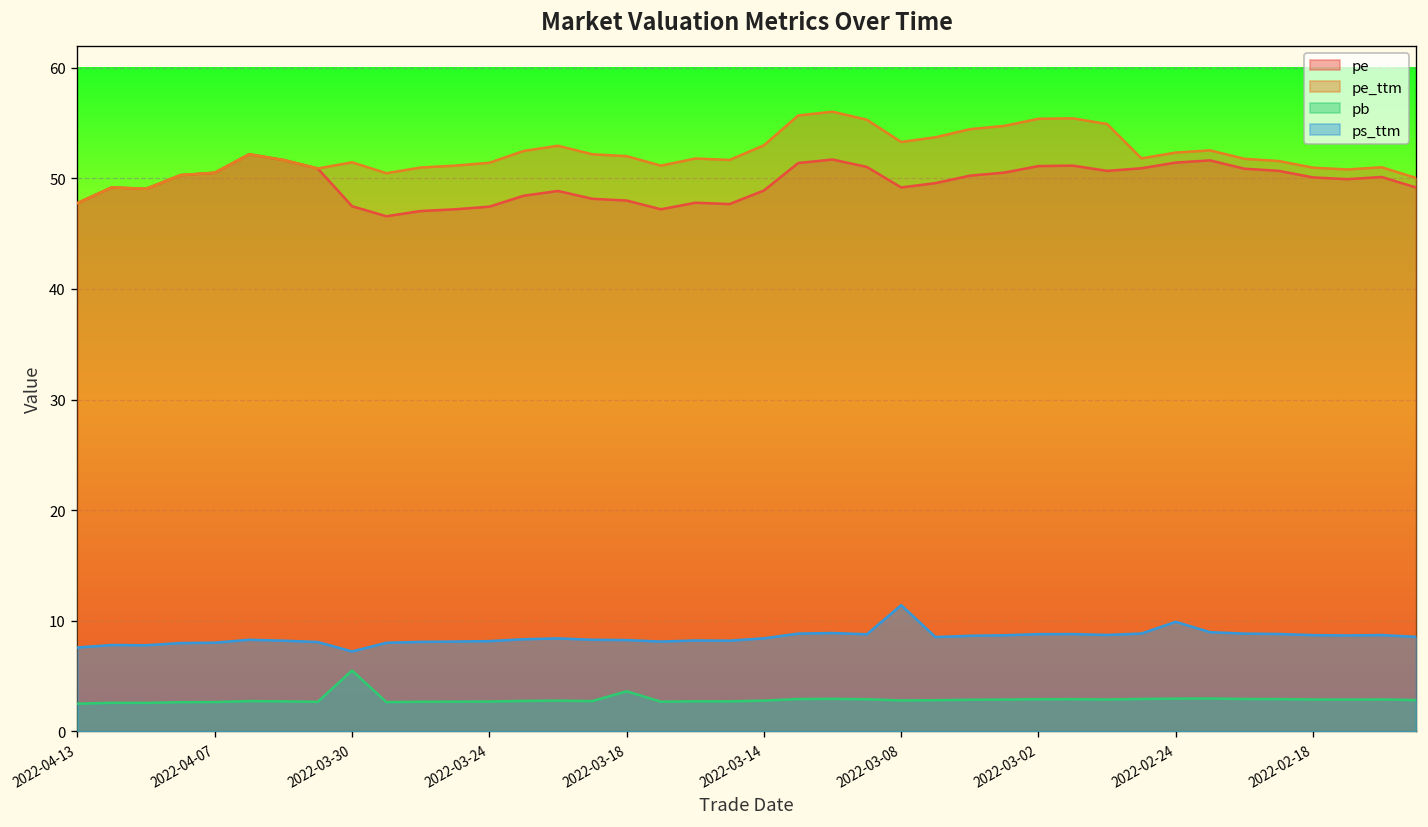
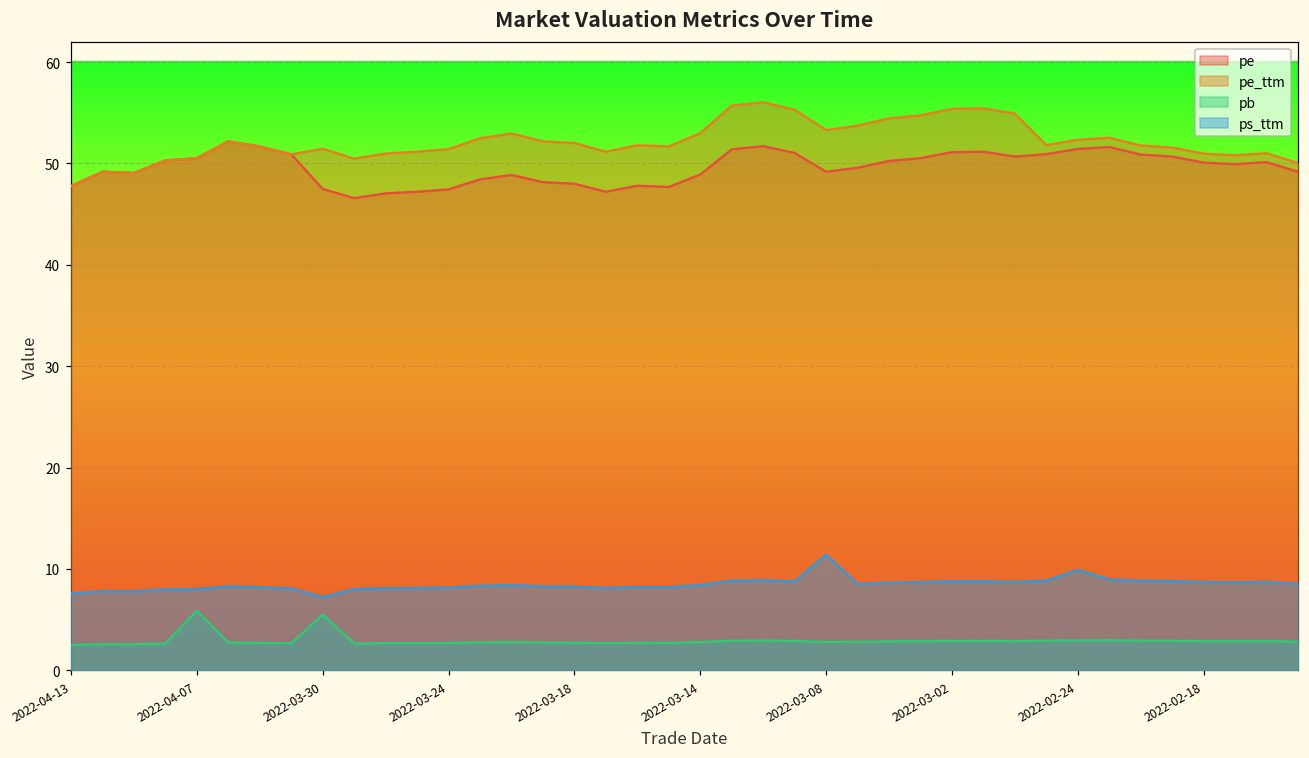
pb, 2022-04-07: 3 -> 6
pb, 2022-03-18: 4 -> 3
